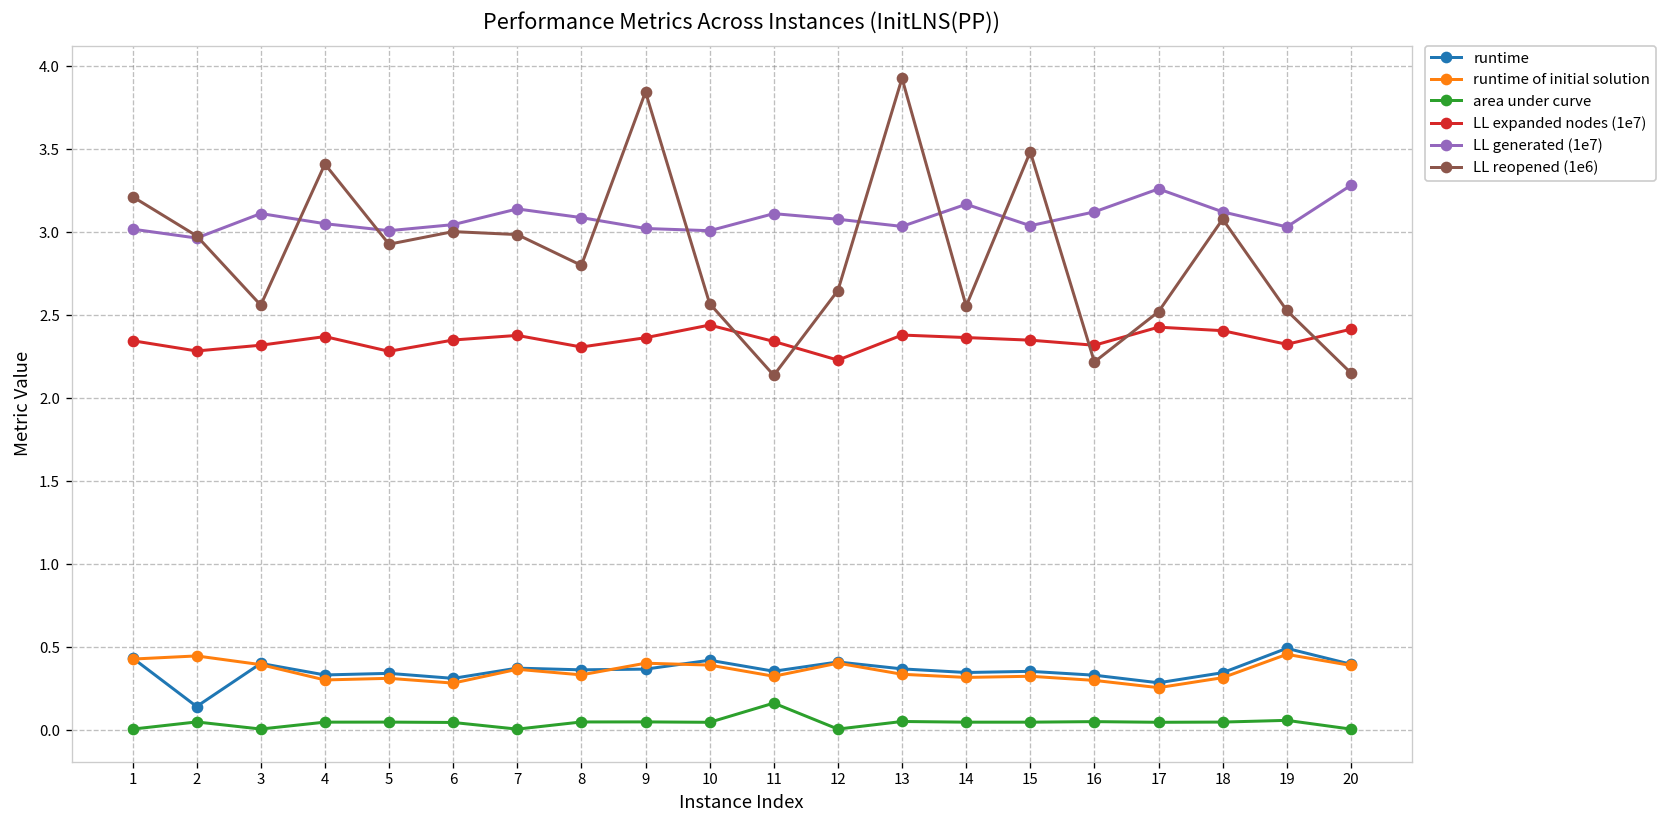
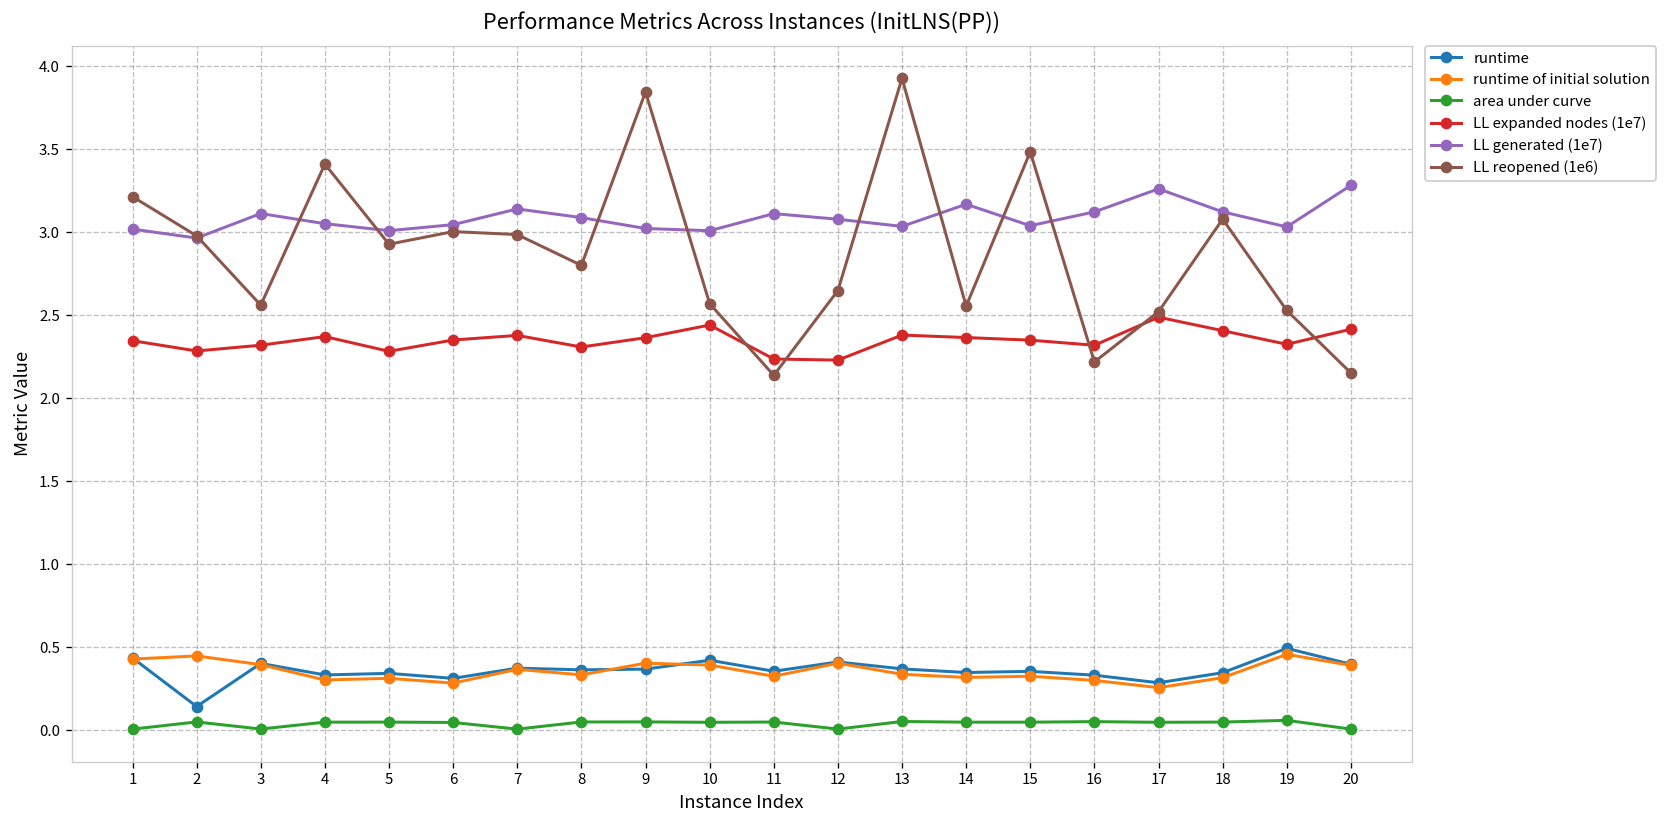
area under curve, 11: 0.16 -> 0.05
LL expanded nodes (1e7), 11: 2.34 -> 2.24
LL expanded nodes (1e7), 17: 2.43 -> 2.49
